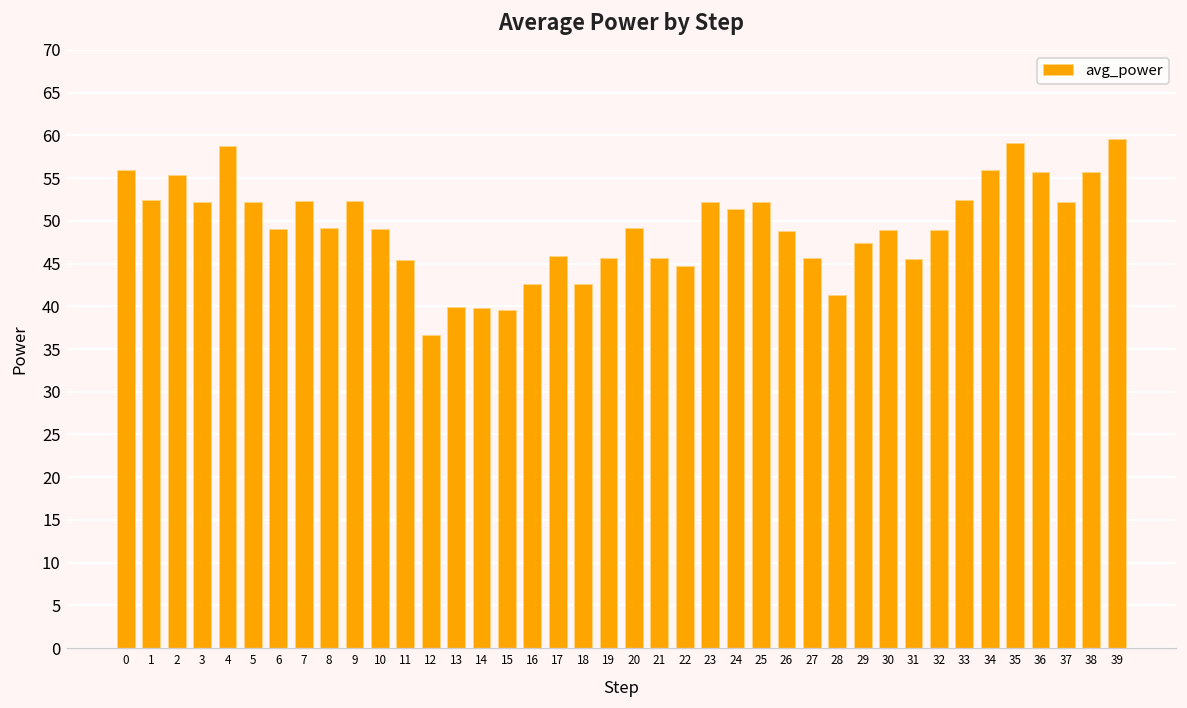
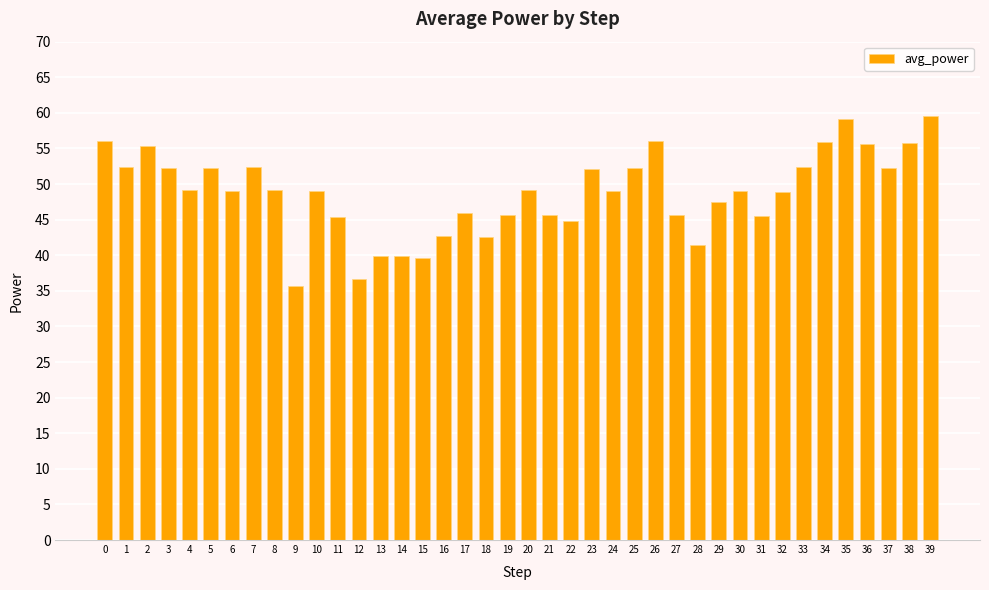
4: 59 -> 49
9: 52 -> 36
24: 51 -> 49
26: 49 -> 56
